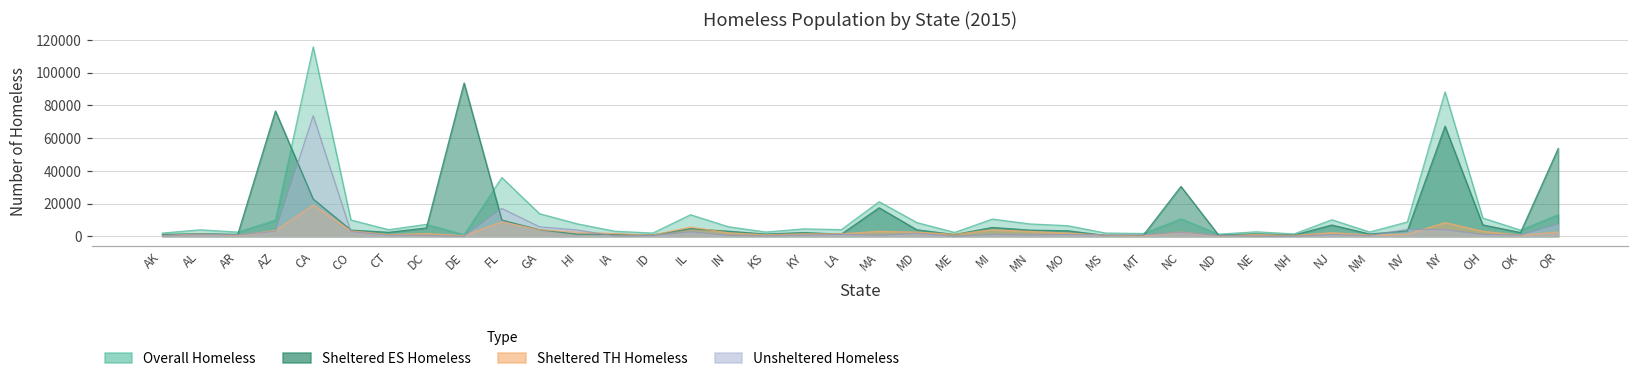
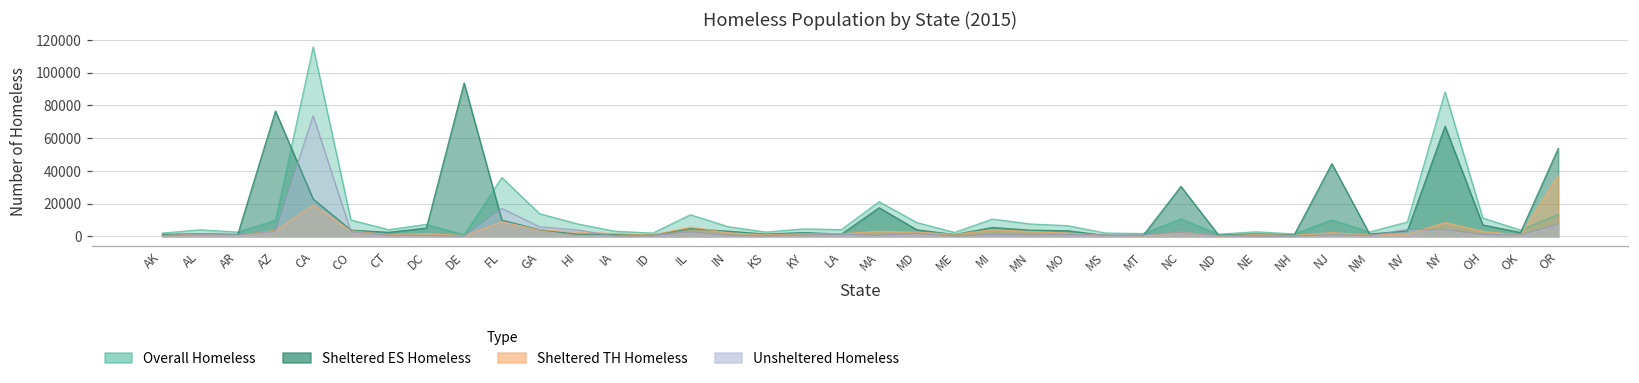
Sheltered ES Homeless, NJ: 7000 -> 44000
Sheltered TH Homeless, OR: 3000 -> 37000
